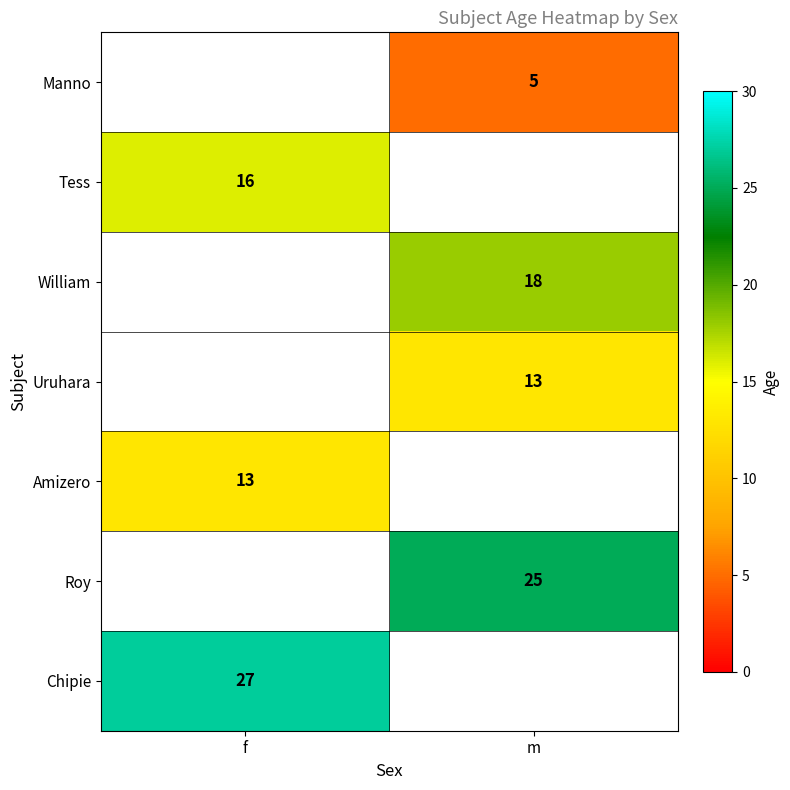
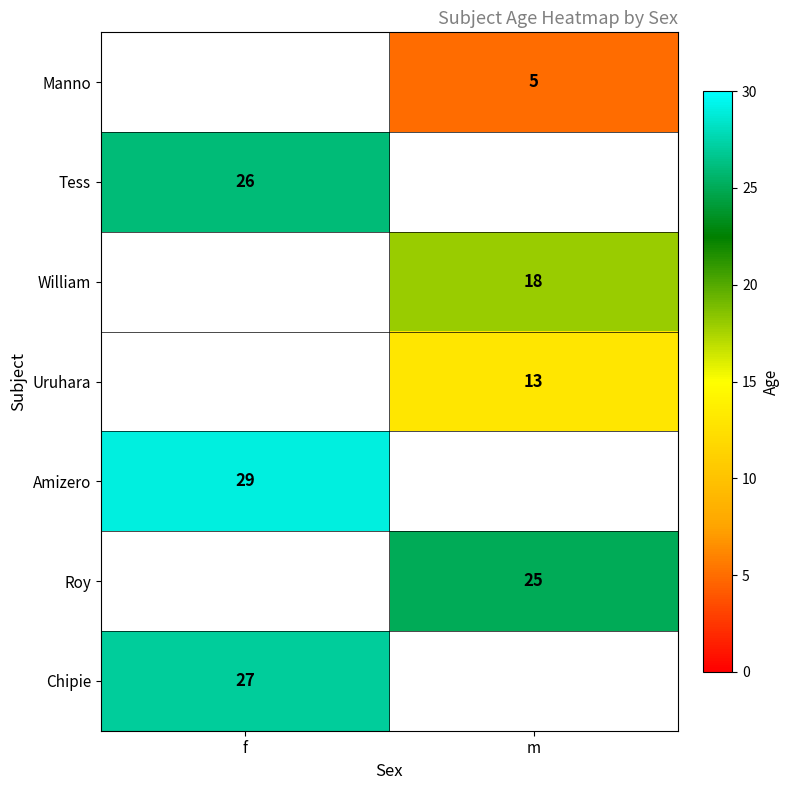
Tess, f: 16 -> 26
Amizero, f: 13 -> 29
